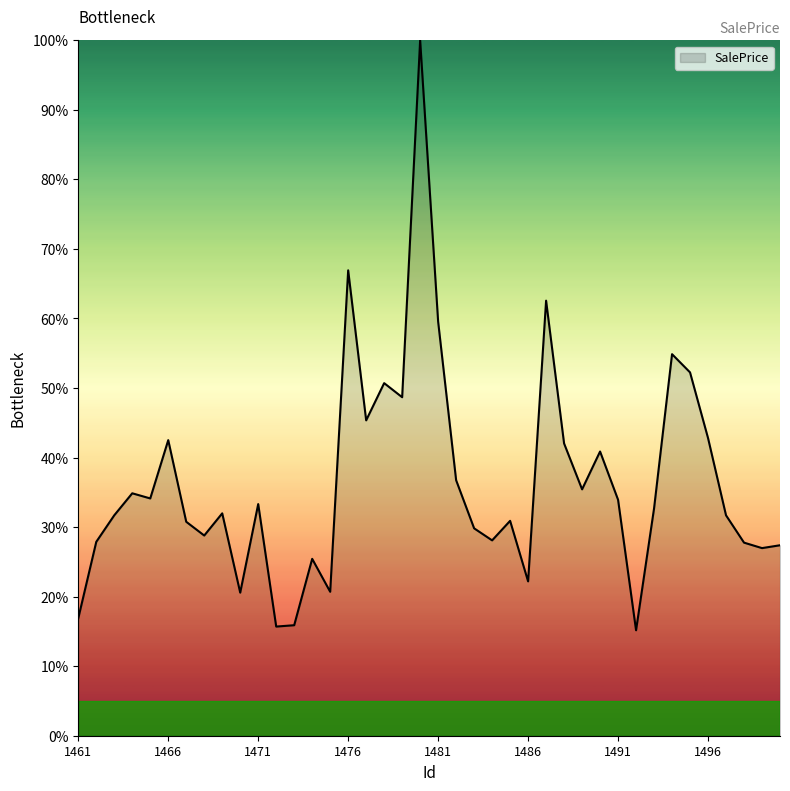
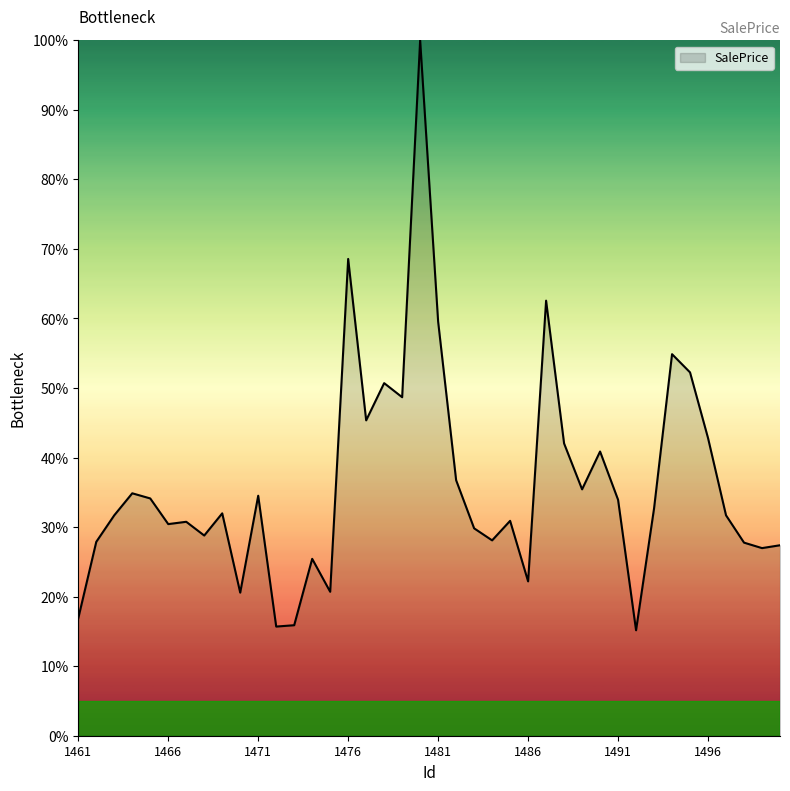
1466: 43% -> 30%
1471: 33% -> 35%
1476: 67% -> 69%
